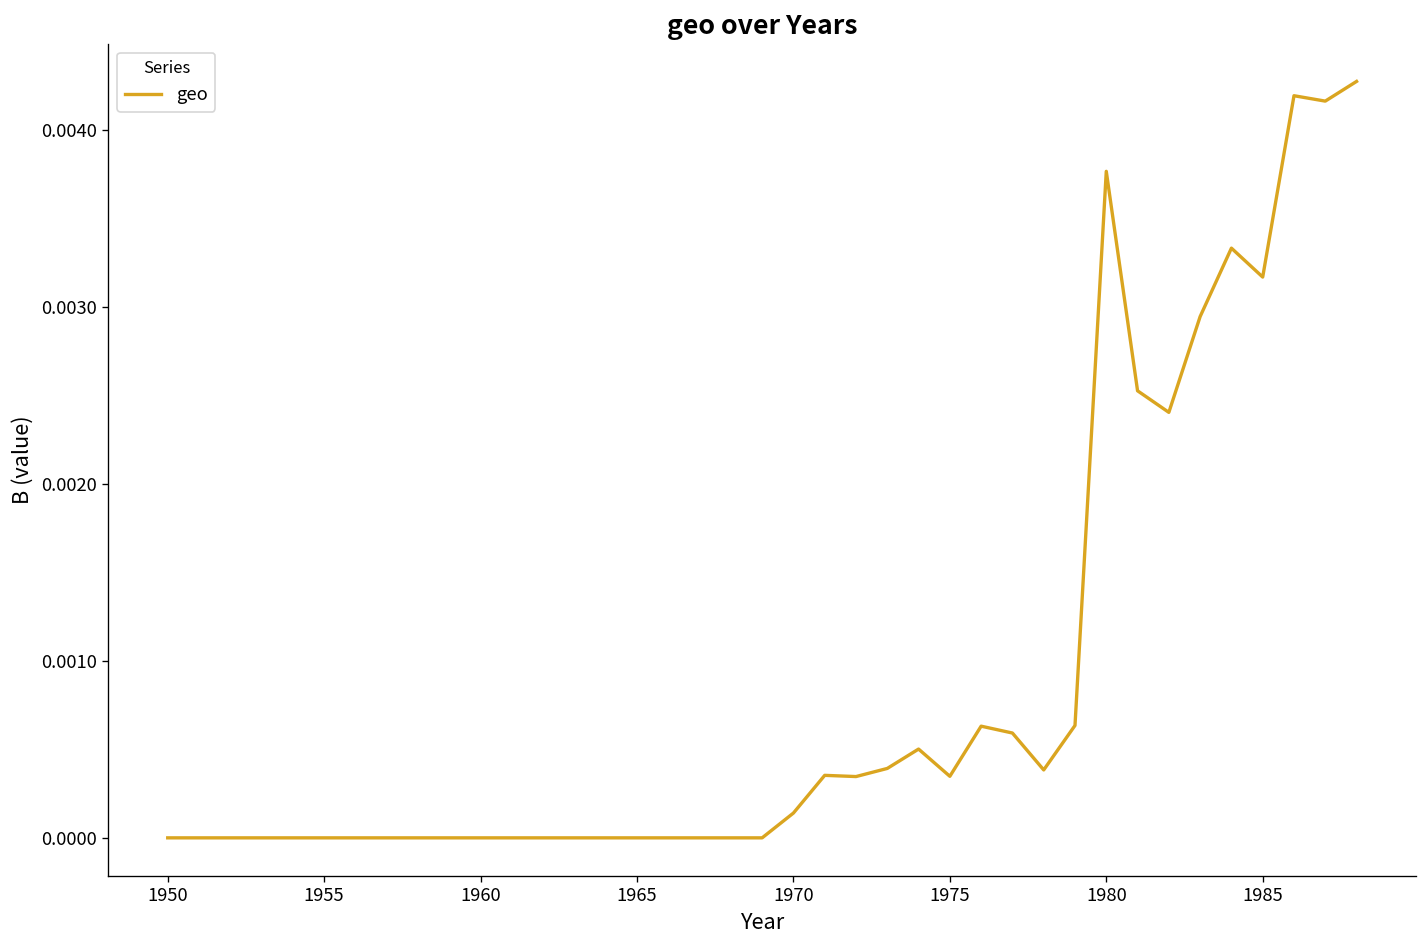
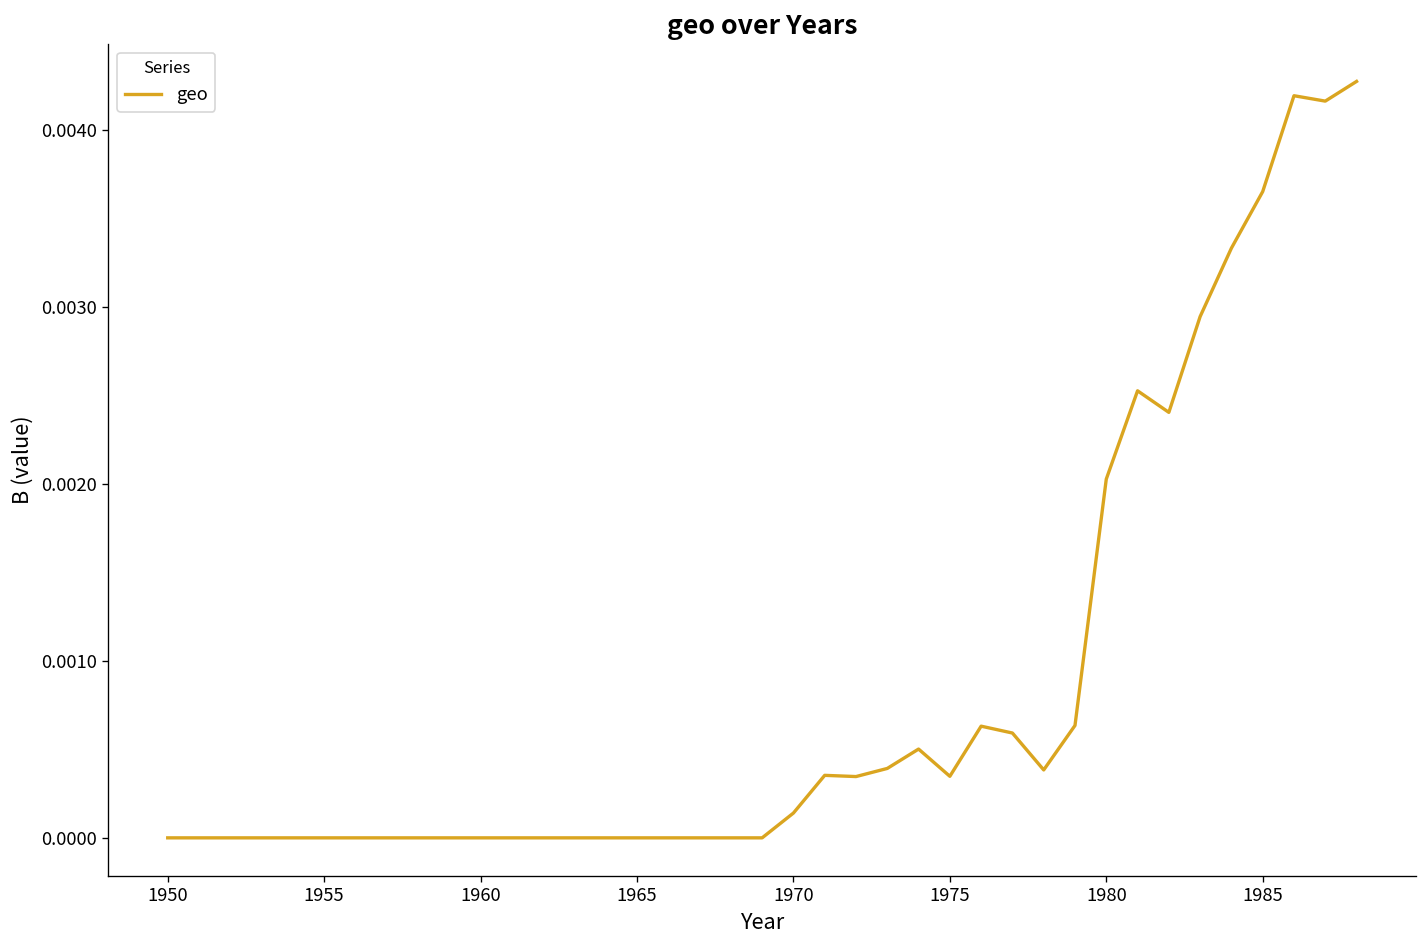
1980: 0.00377 -> 0.00203
1985: 0.00317 -> 0.00365
